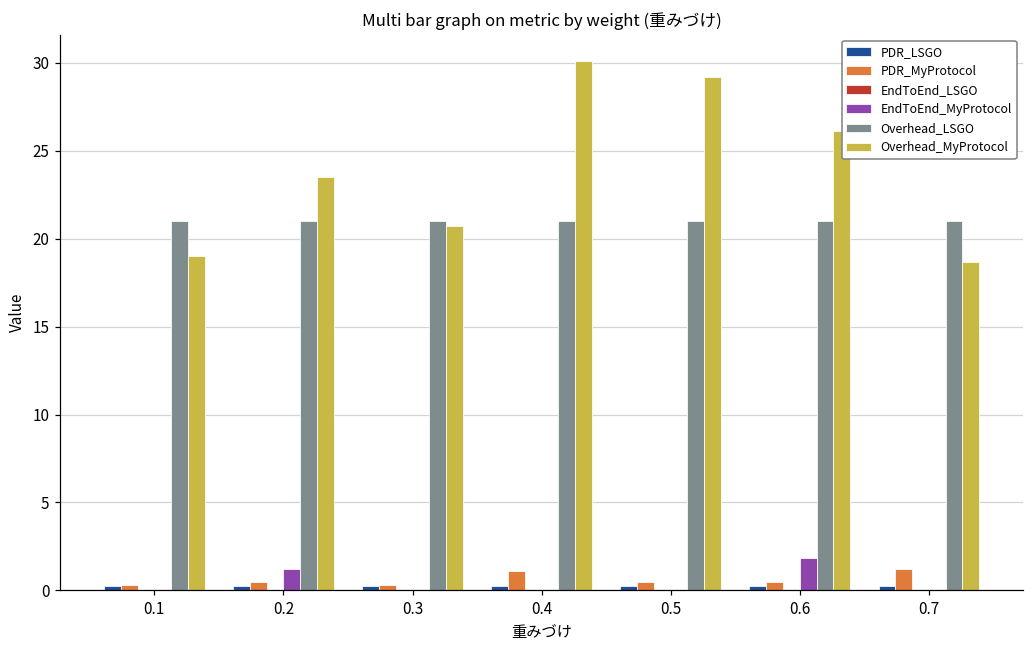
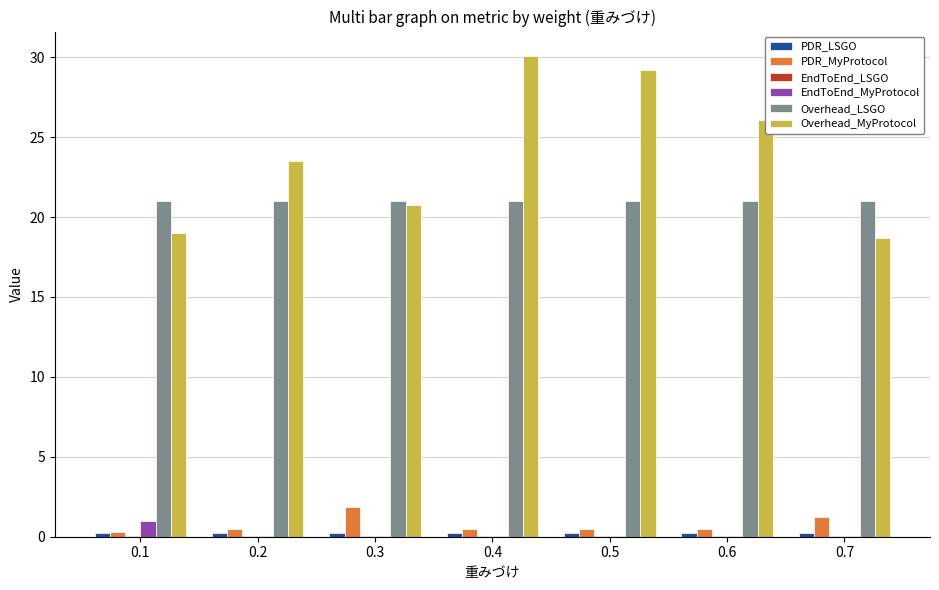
EndToEnd_MyProtocol, 0.1: 0.0 -> 1.0
EndToEnd_MyProtocol, 0.2: 1.2 -> 0.0
PDR_MyProtocol, 0.3: 0.3 -> 1.8
PDR_MyProtocol, 0.4: 1.1 -> 0.5
EndToEnd_MyProtocol, 0.6: 1.8 -> 0.0
